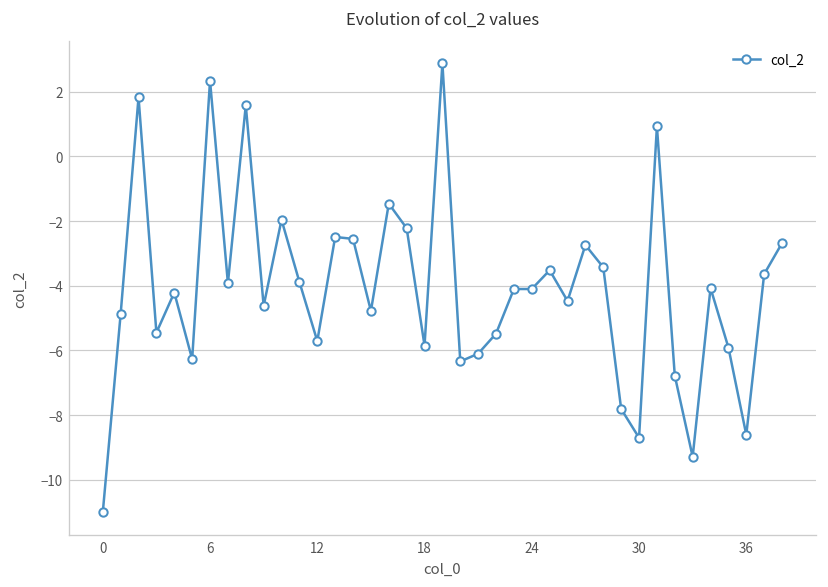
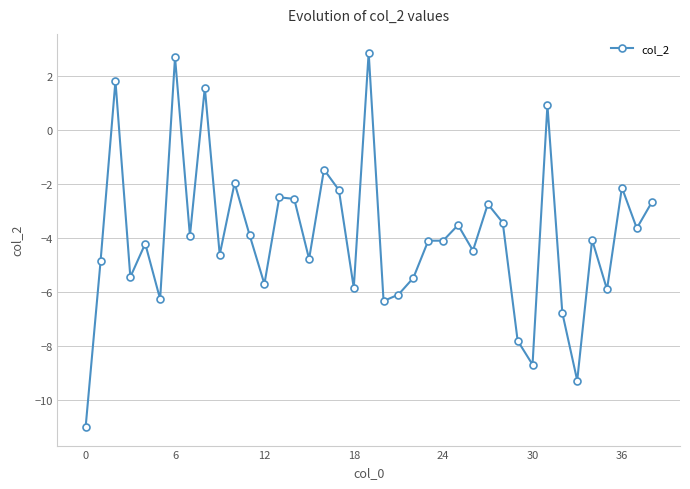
6: 2.3 -> 2.7
36: -8.6 -> -2.1
